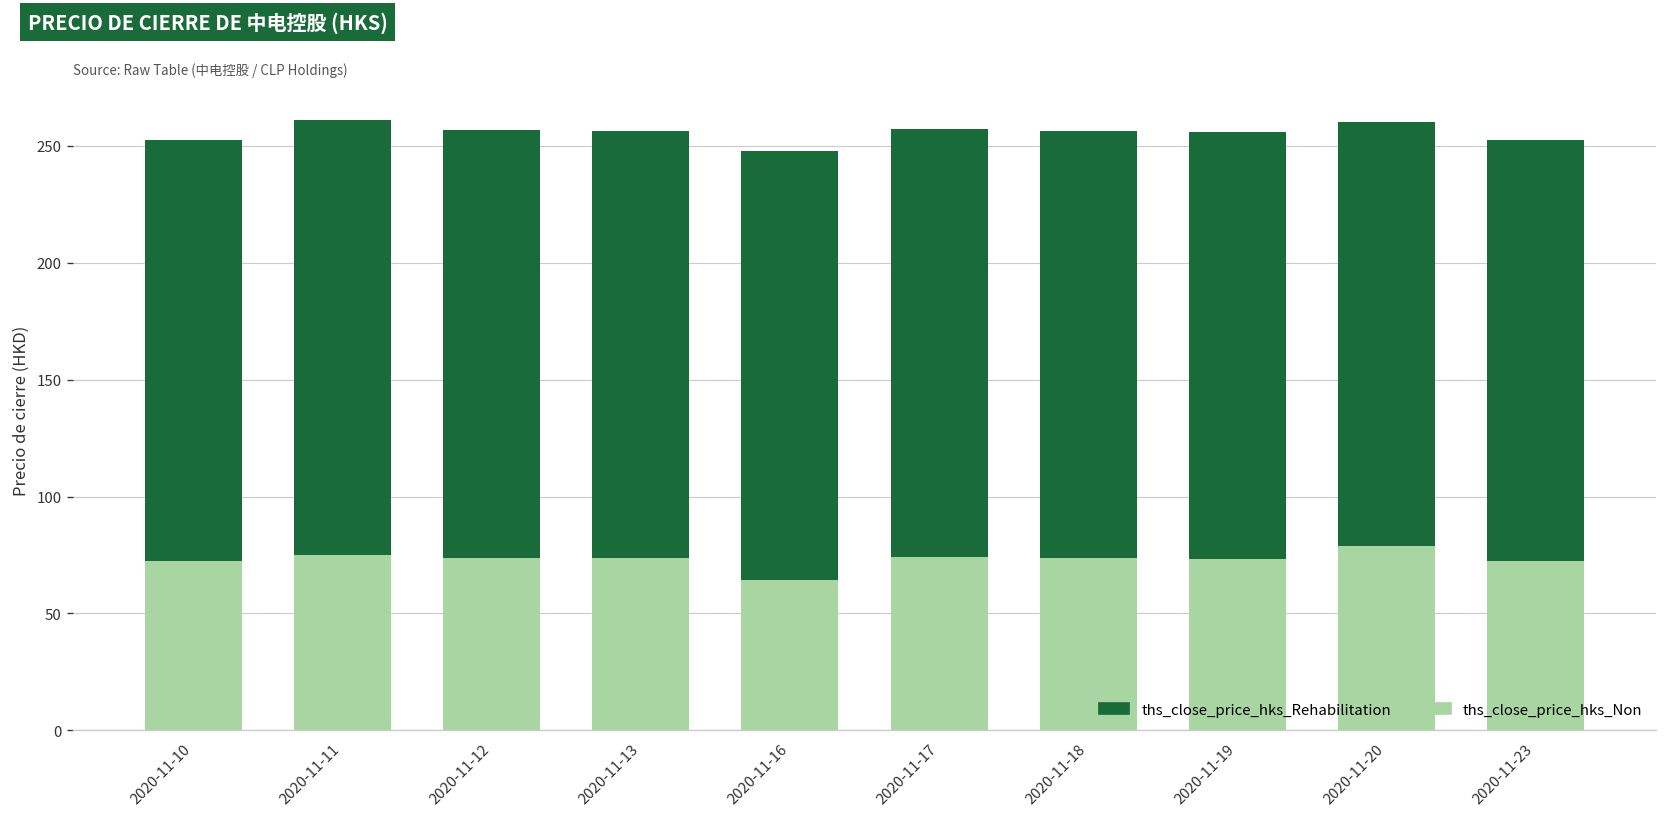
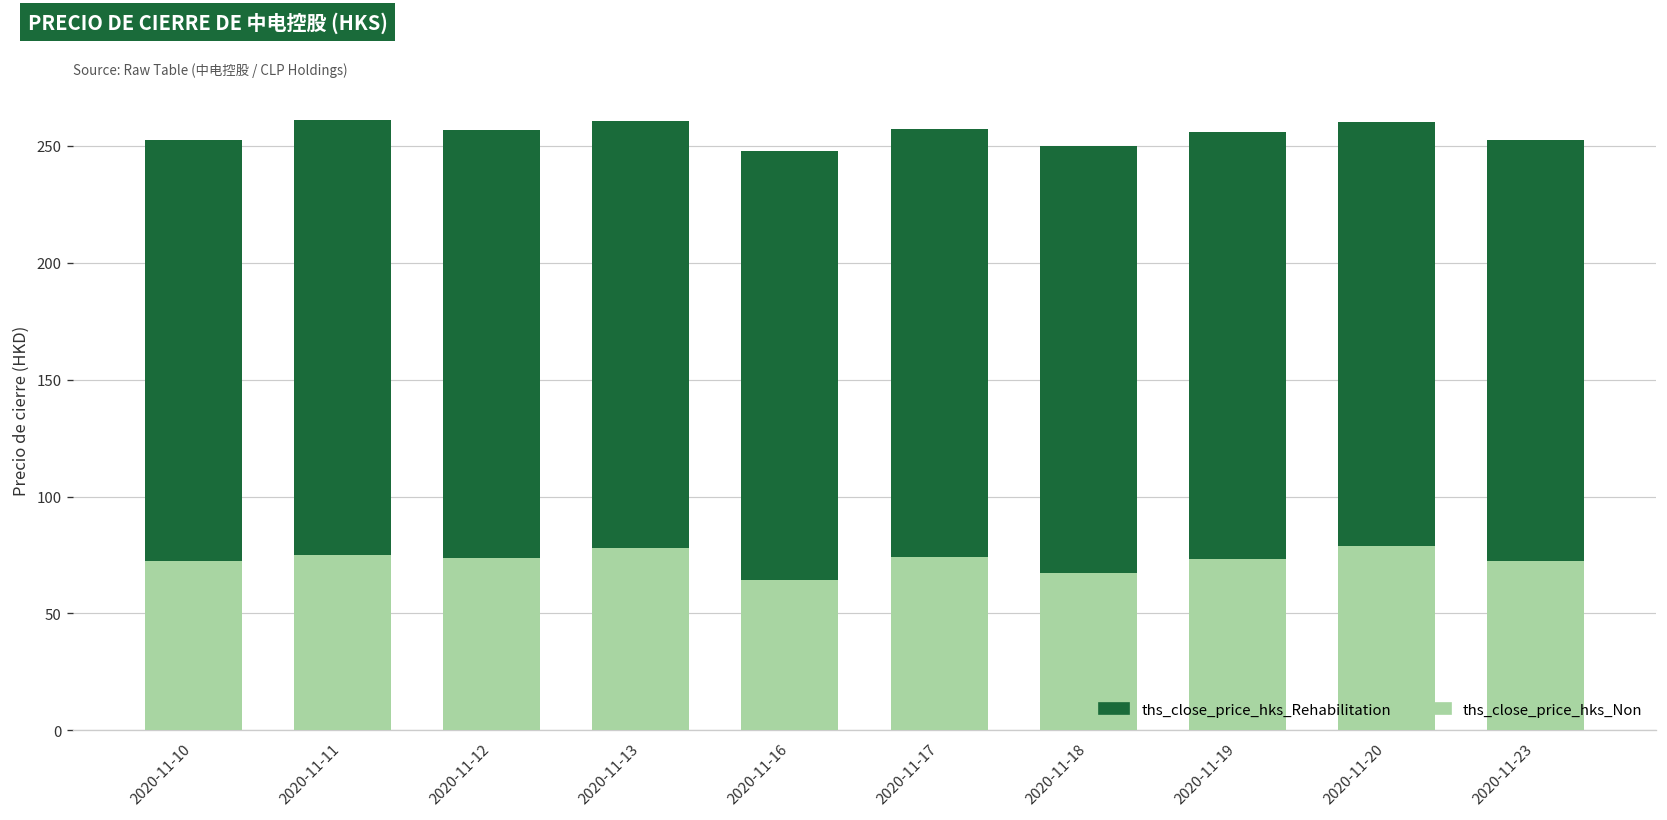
ths_close_price_hks_Non, 2020-11-13: 74 -> 78
ths_close_price_hks_Non, 2020-11-18: 74 -> 67
